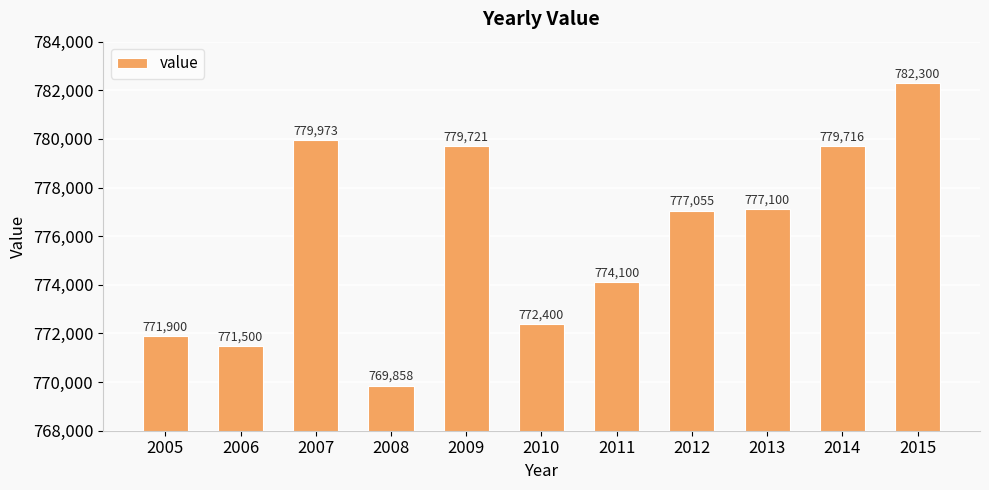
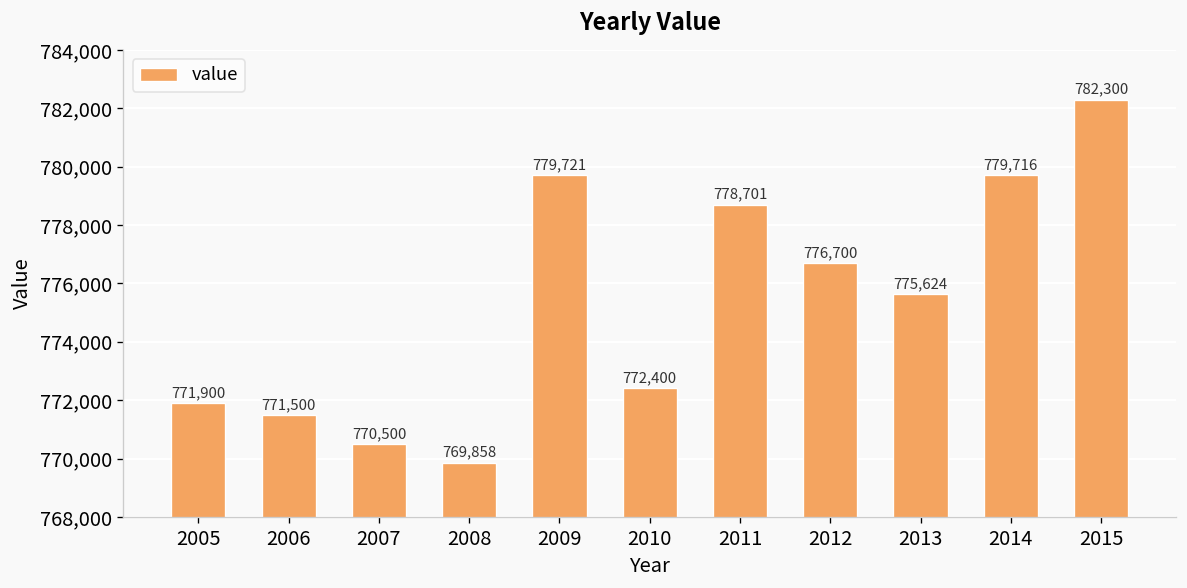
2007: 779,973 -> 770,500
2011: 774,100 -> 778,701
2012: 777,055 -> 776,700
2013: 777,100 -> 775,624
